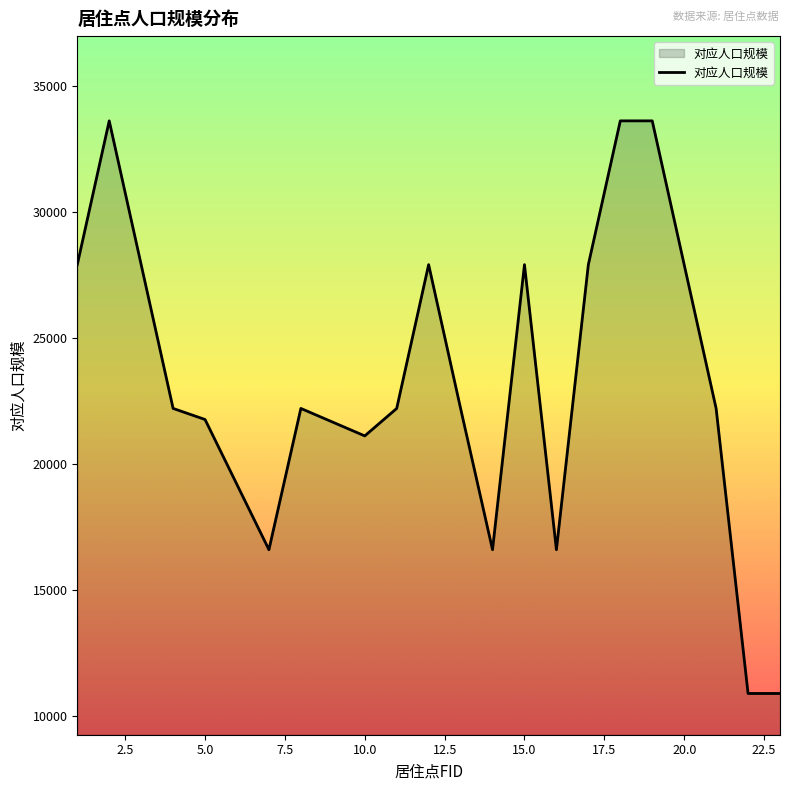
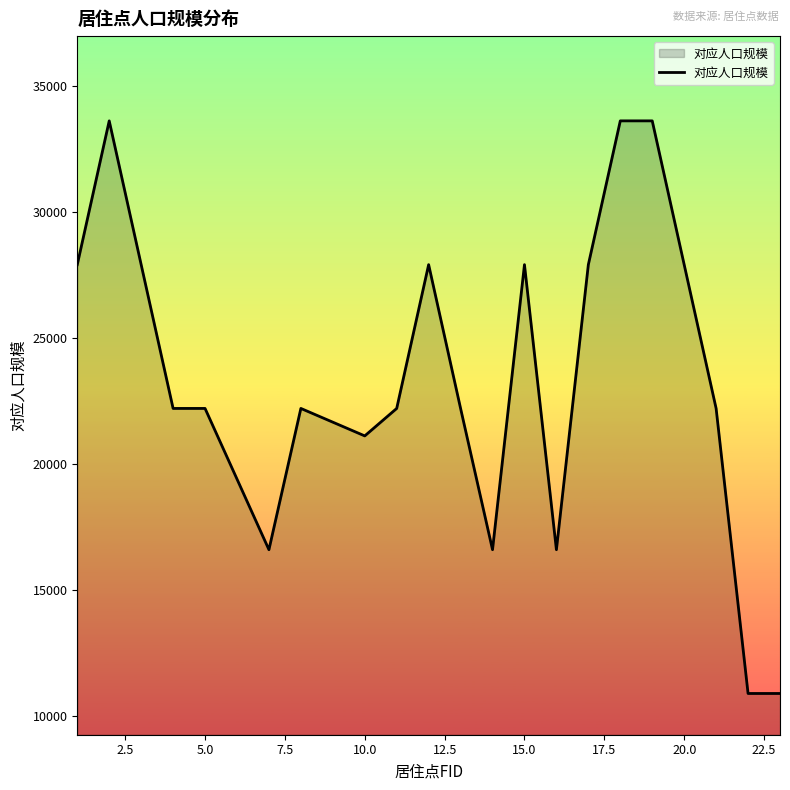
5.0: 21800 -> 22200
